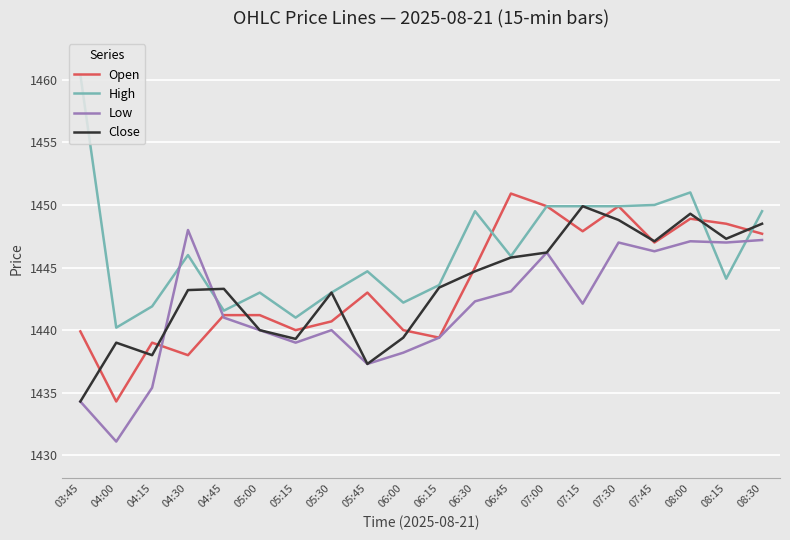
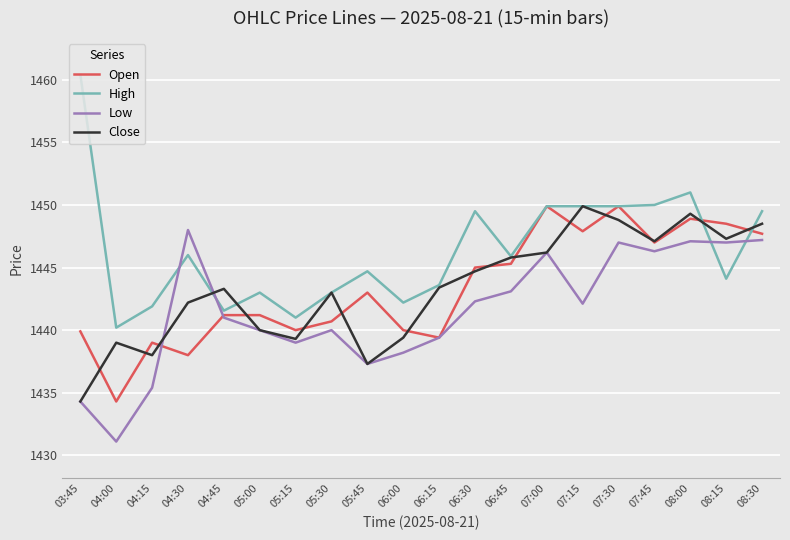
Close, 04:30: 1443.2 -> 1442.2
Open, 06:45: 1450.9 -> 1445.3
